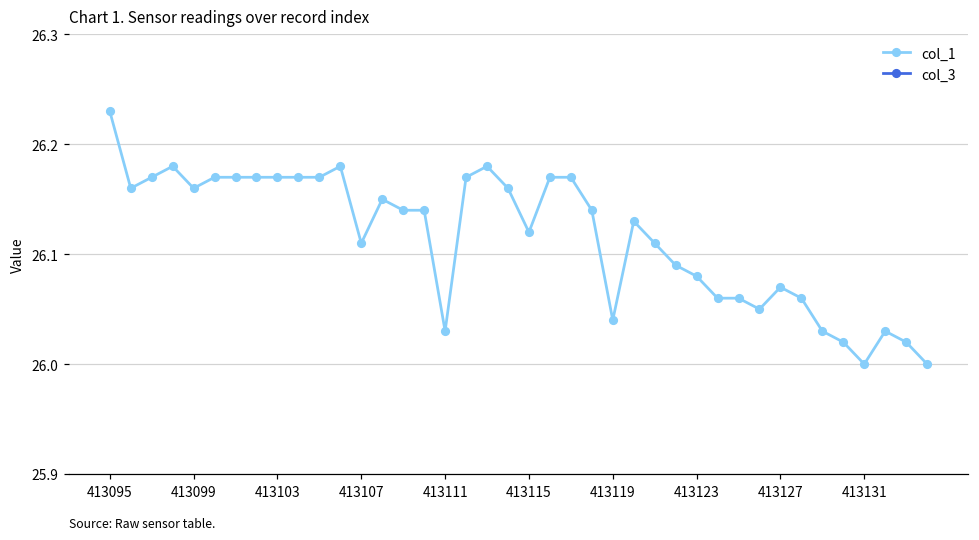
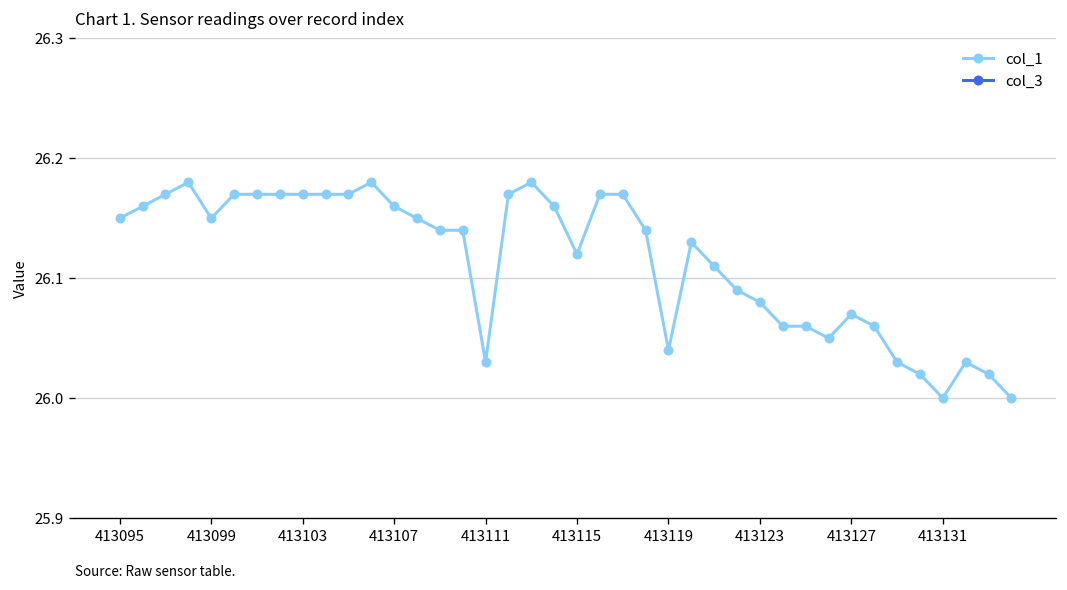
col_1, 413095: 26.23 -> 26.15
col_1, 413099: 26.16 -> 26.15
col_1, 413107: 26.11 -> 26.16
